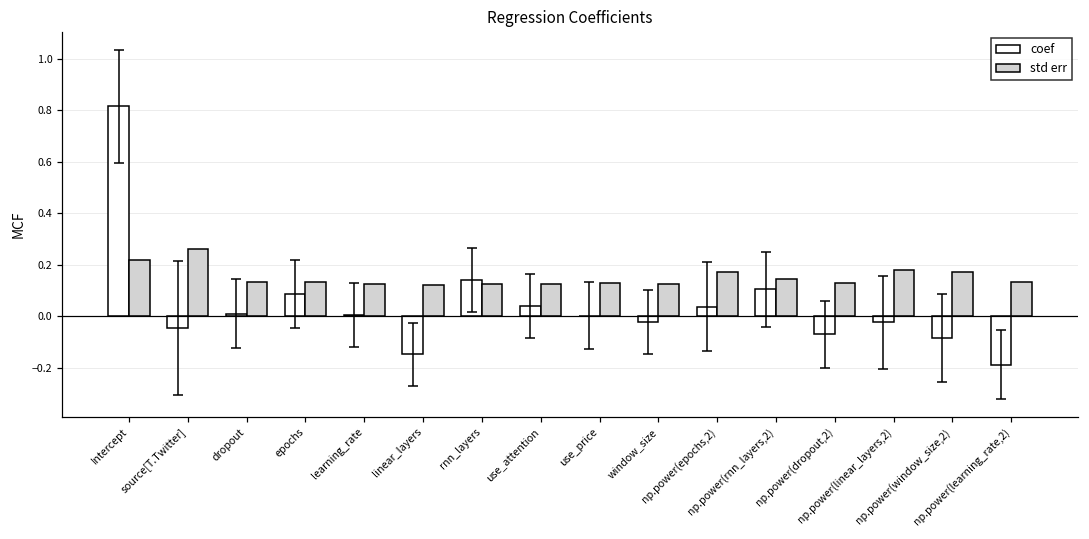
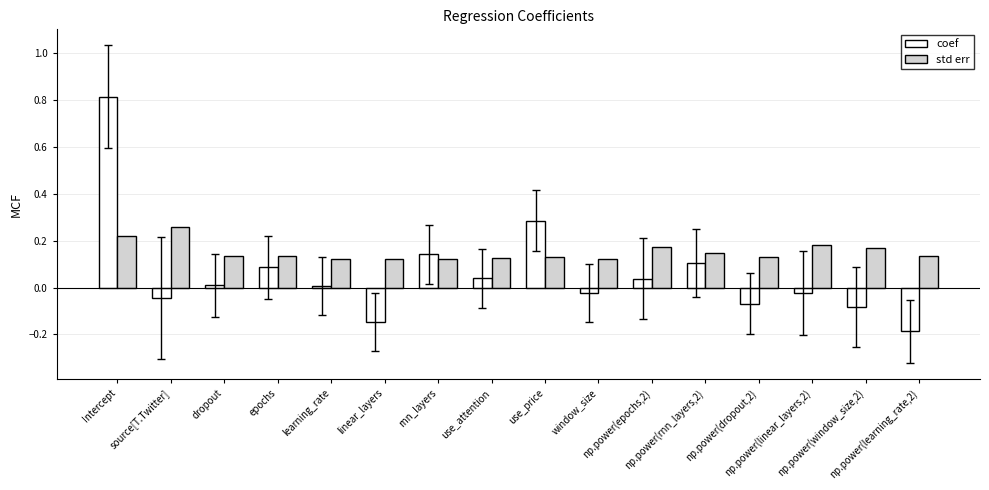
coef, use_price: 0.00 -> 0.29
